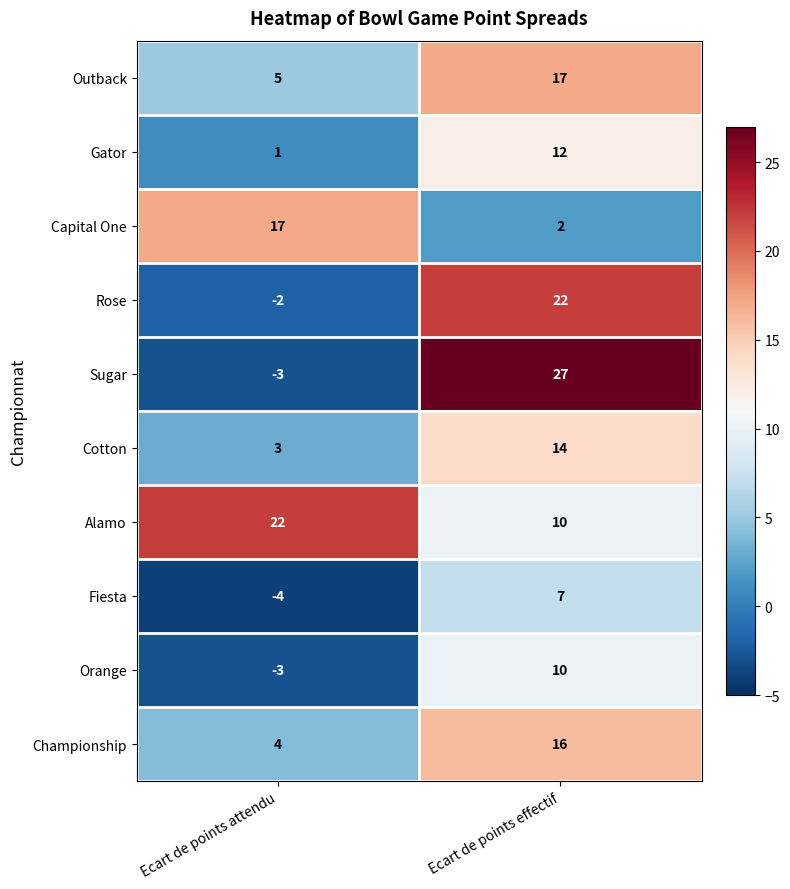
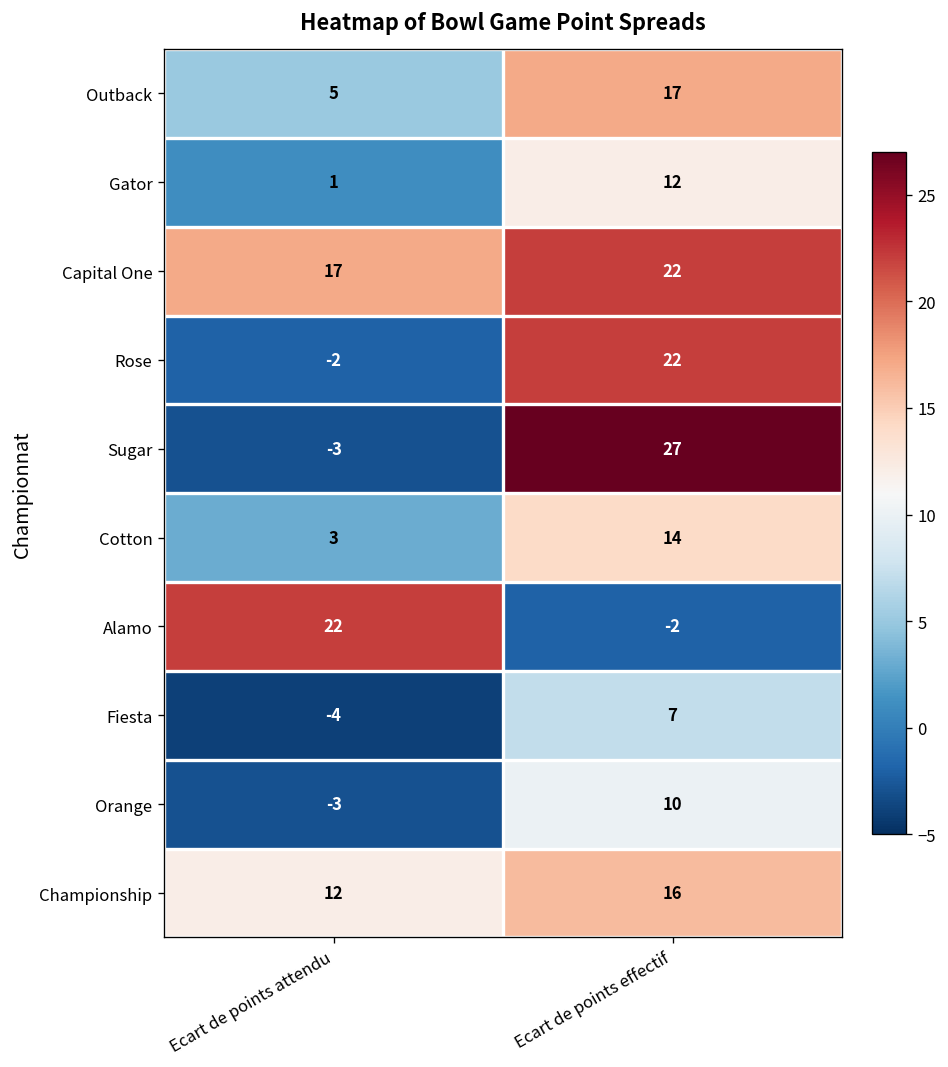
Capital One, Ecart de points effectif: 2 -> 22
Alamo, Ecart de points effectif: 10 -> -2
Championship, Ecart de points attendu: 4 -> 12
